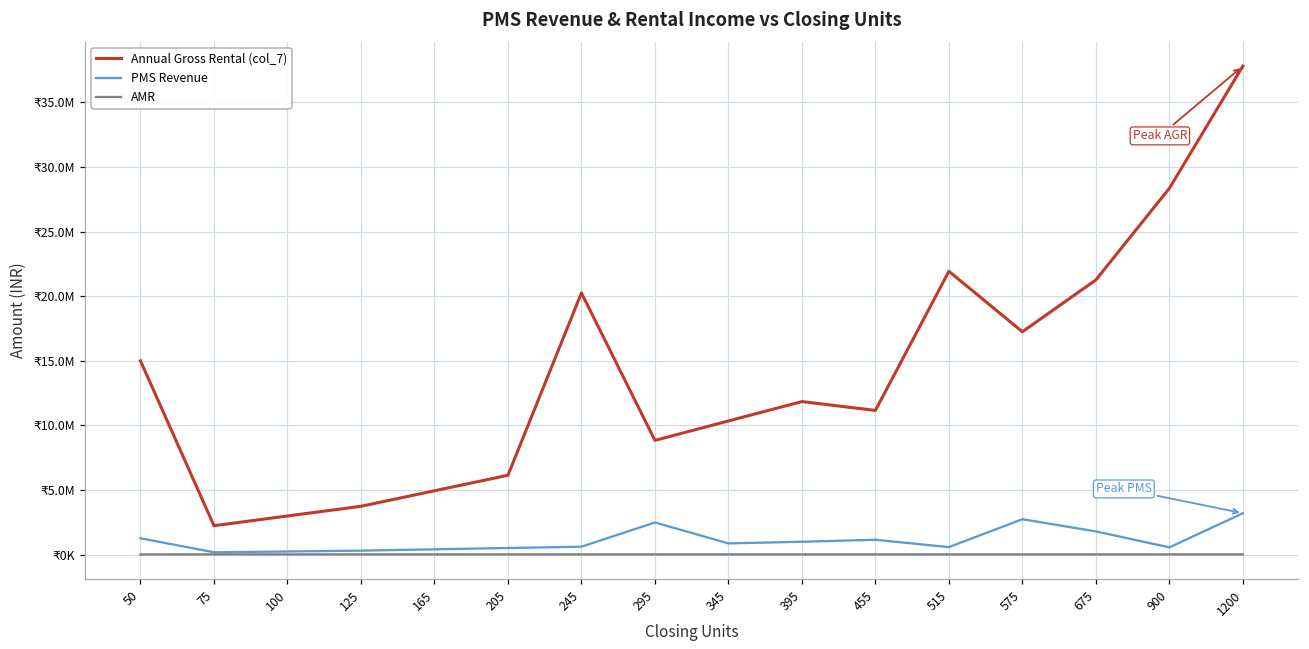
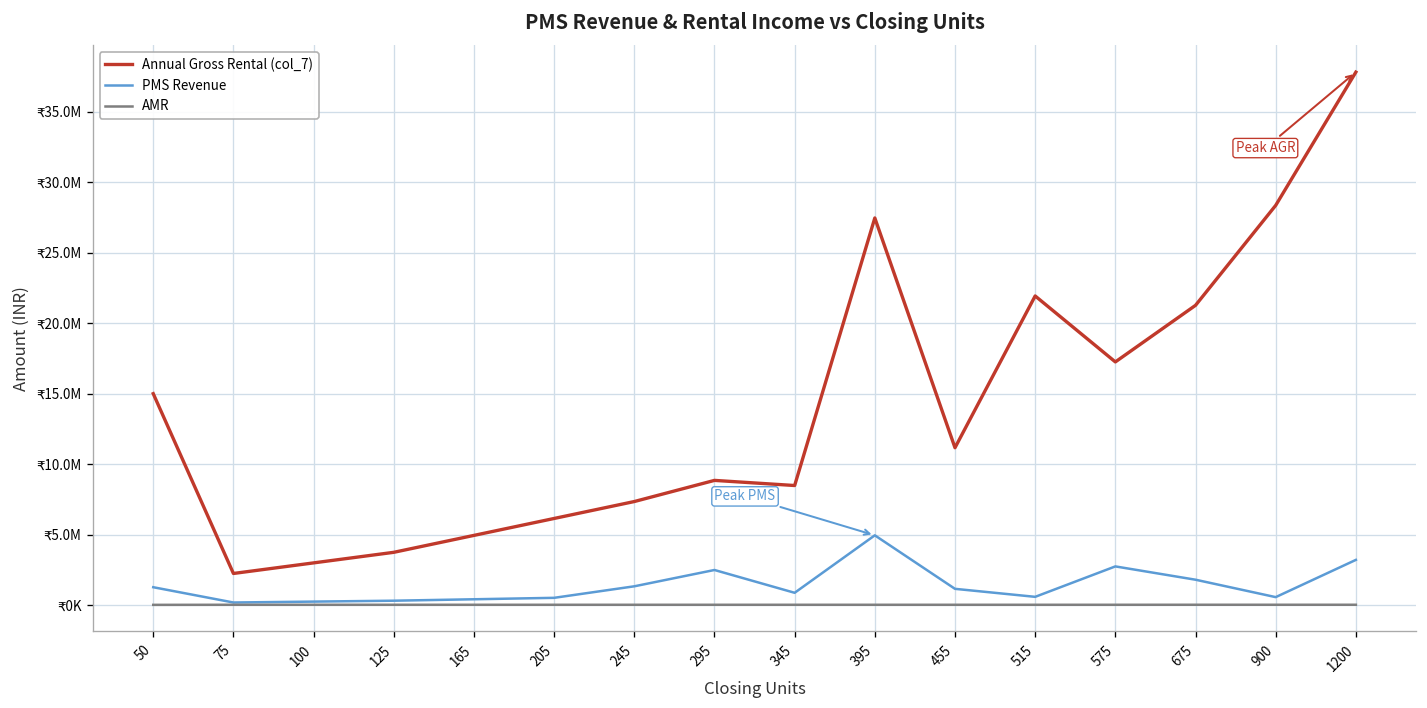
Annual Gross Rental (col_7), 245: ₹20300000 -> ₹7400000
PMS Revenue, 245: ₹600000 -> ₹1300000
Annual Gross Rental (col_7), 345: ₹10400000 -> ₹8500000
Annual Gross Rental (col_7), 395: ₹11900000 -> ₹27500000
PMS Revenue, 395: ₹1000000 -> ₹5000000
